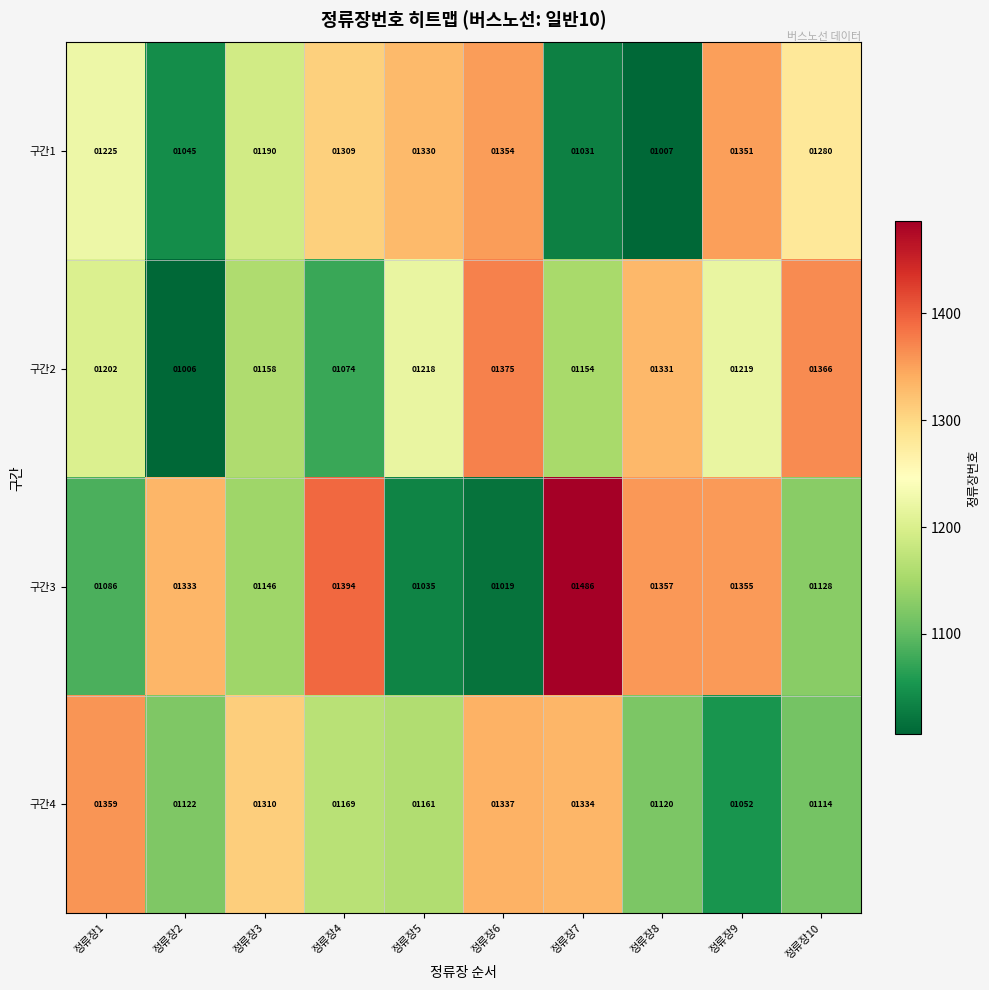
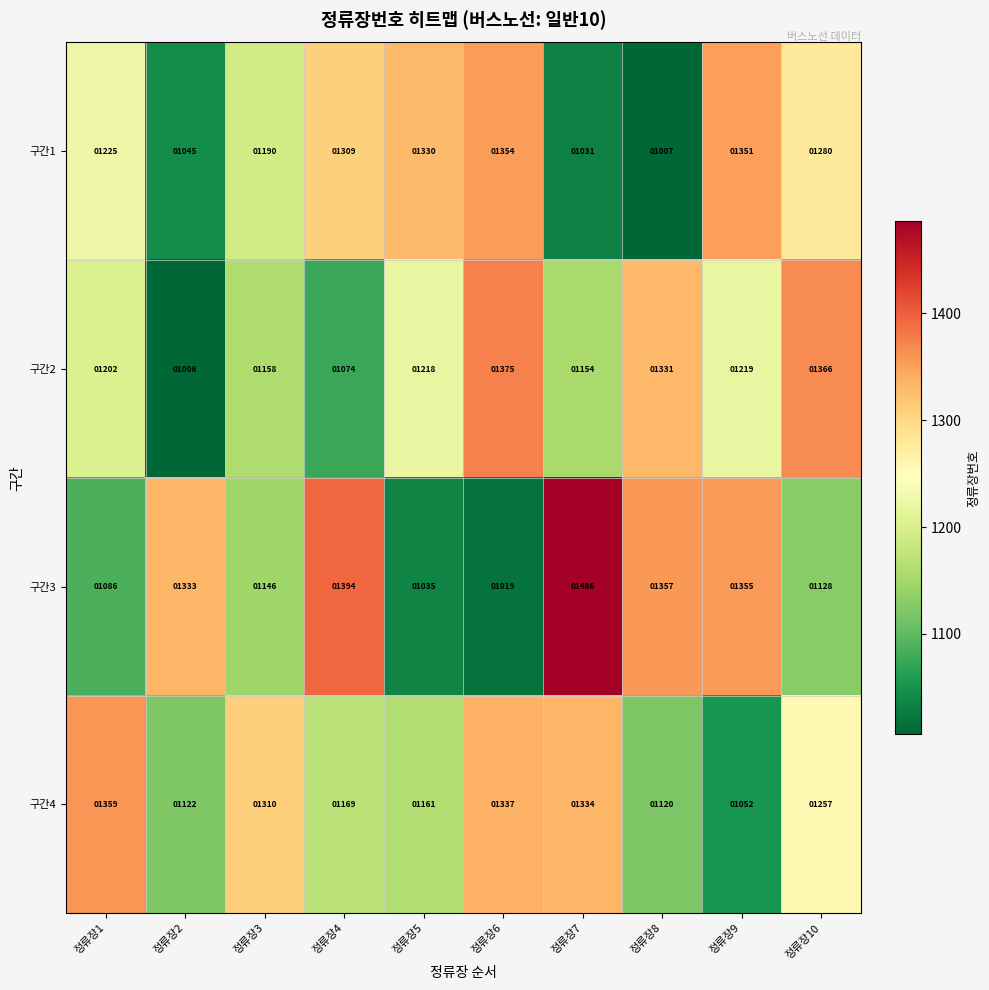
구간4, 정류장10: 01114 -> 01257
